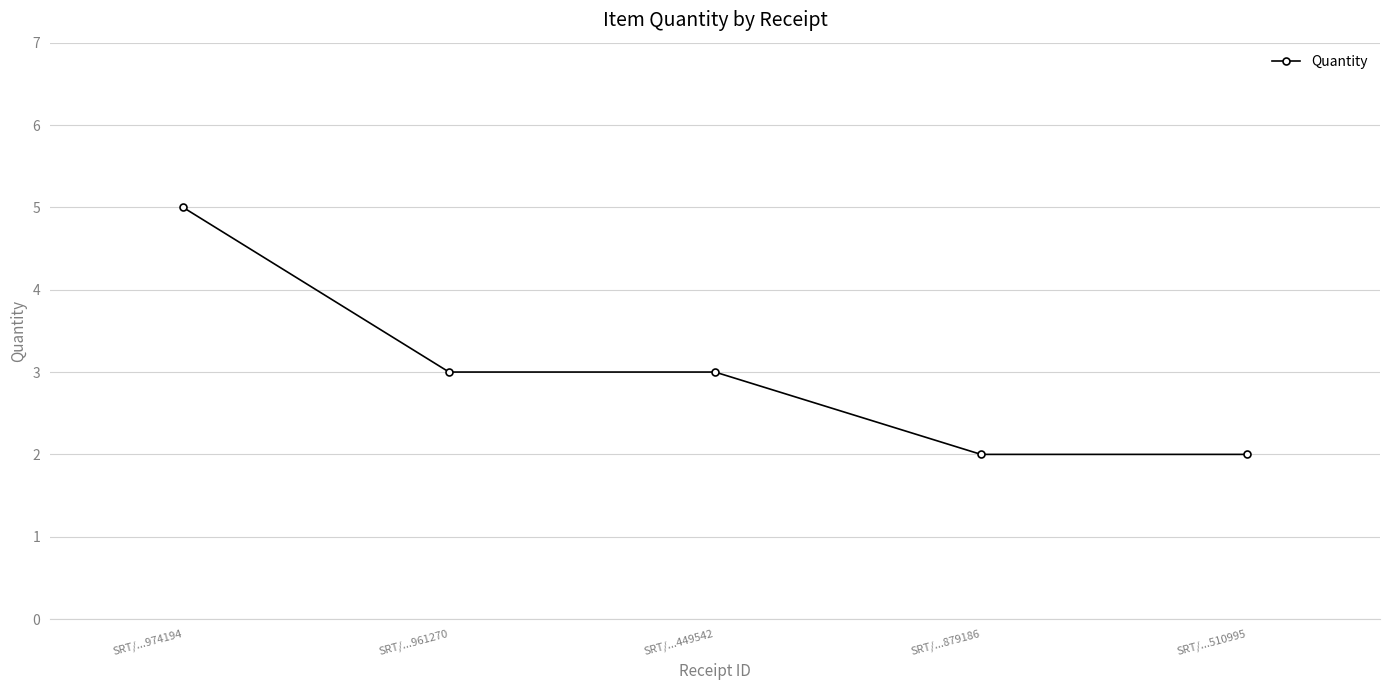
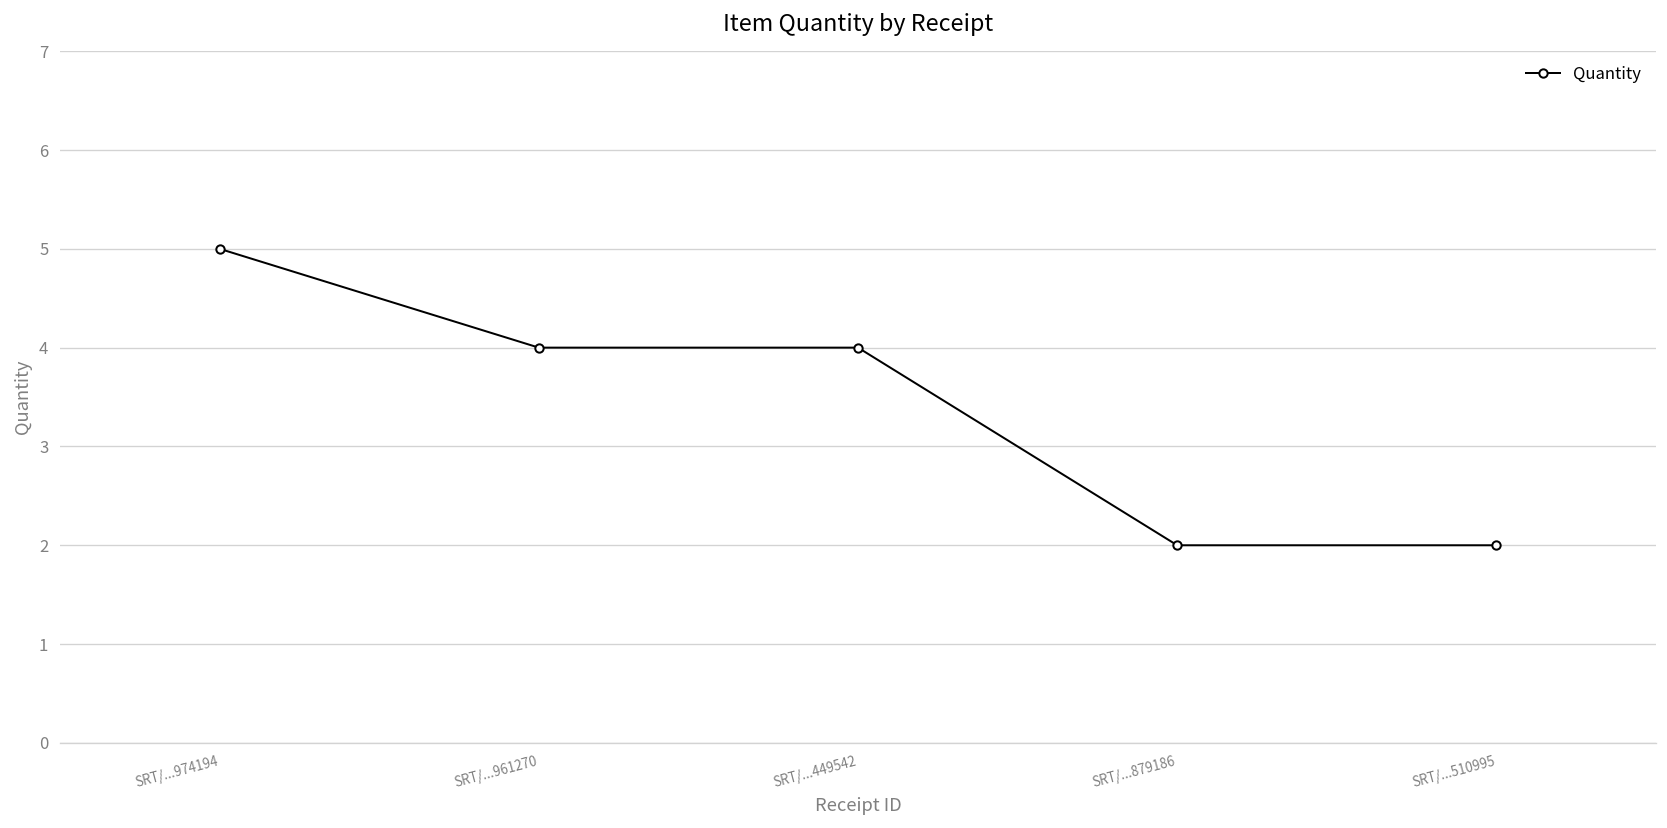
SRT/...961270: 3 -> 4
SRT/...449542: 3 -> 4
